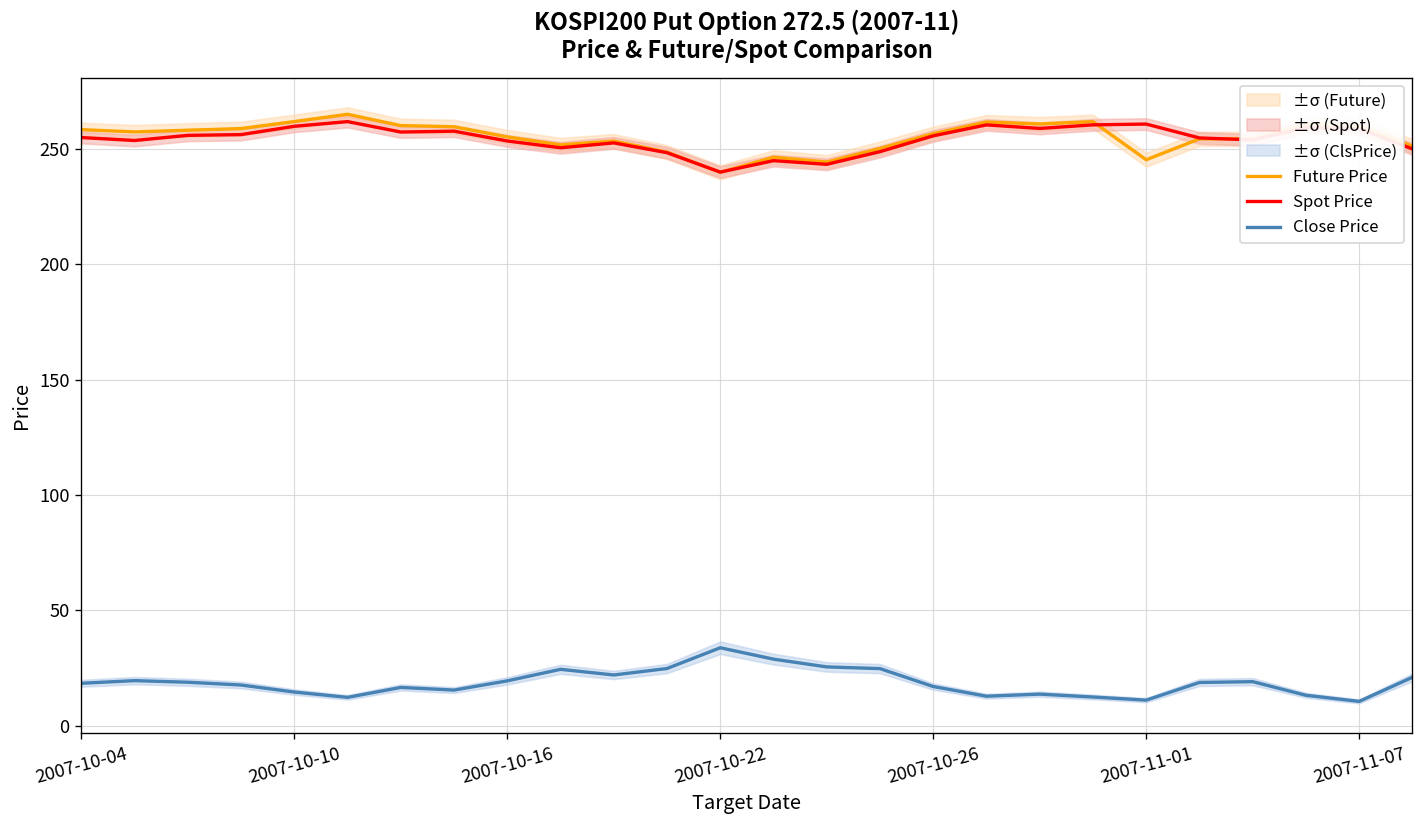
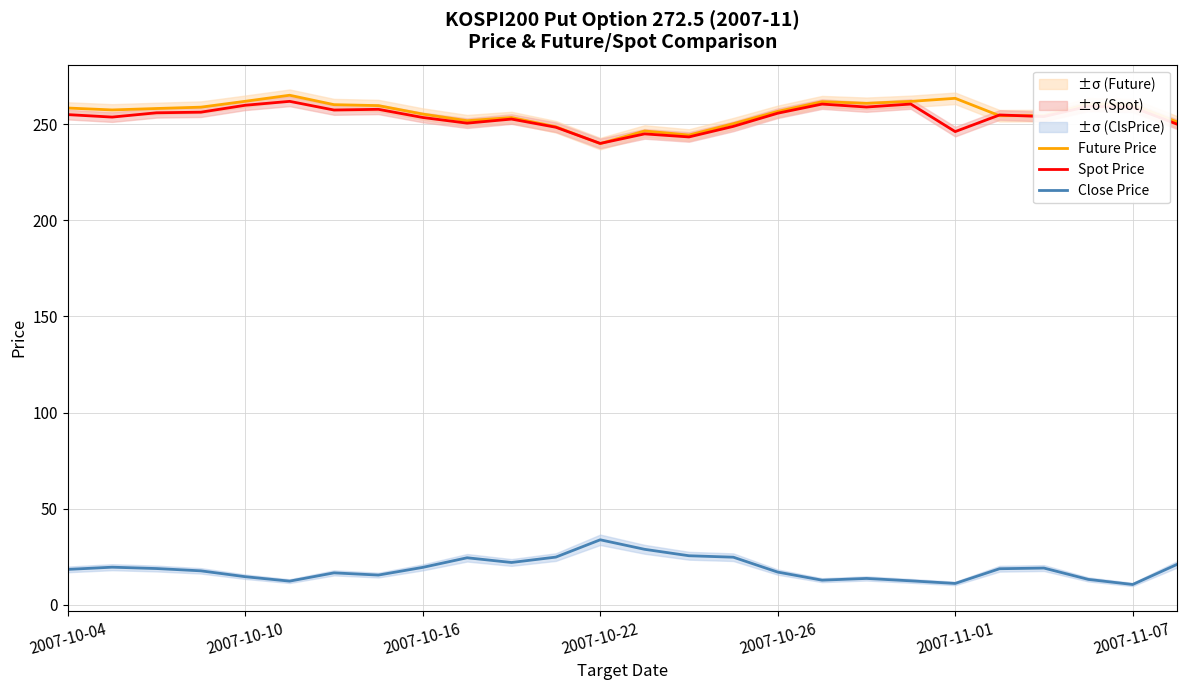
Future Price, 2007-11-01: 245 -> 263
Spot Price, 2007-11-01: 261 -> 246
